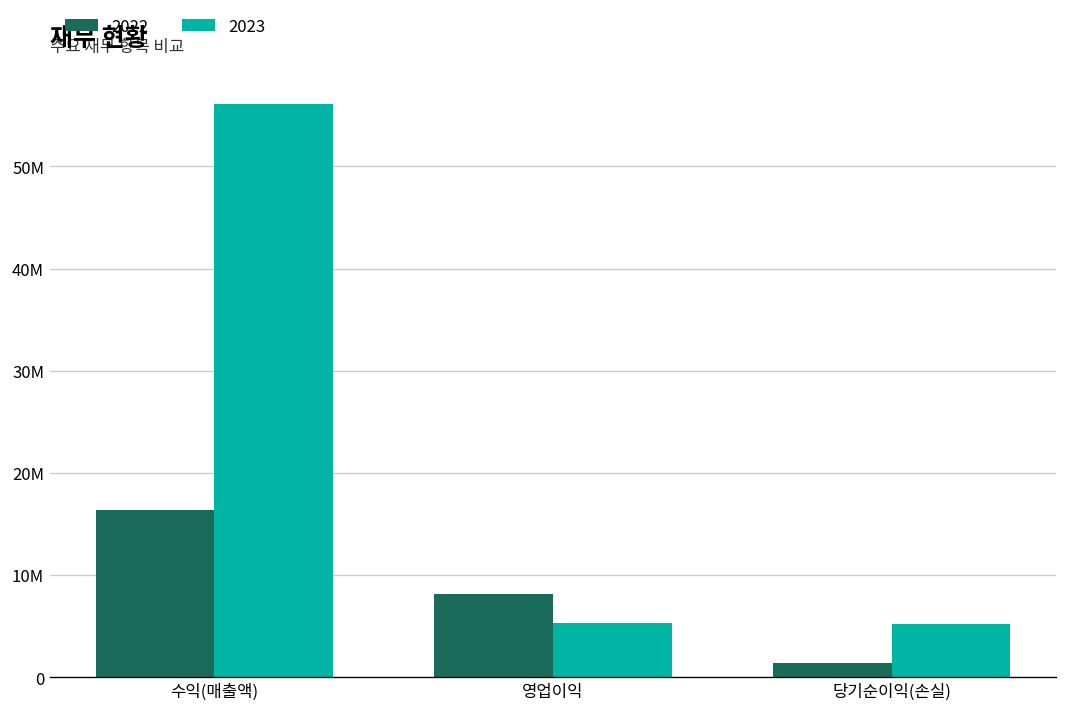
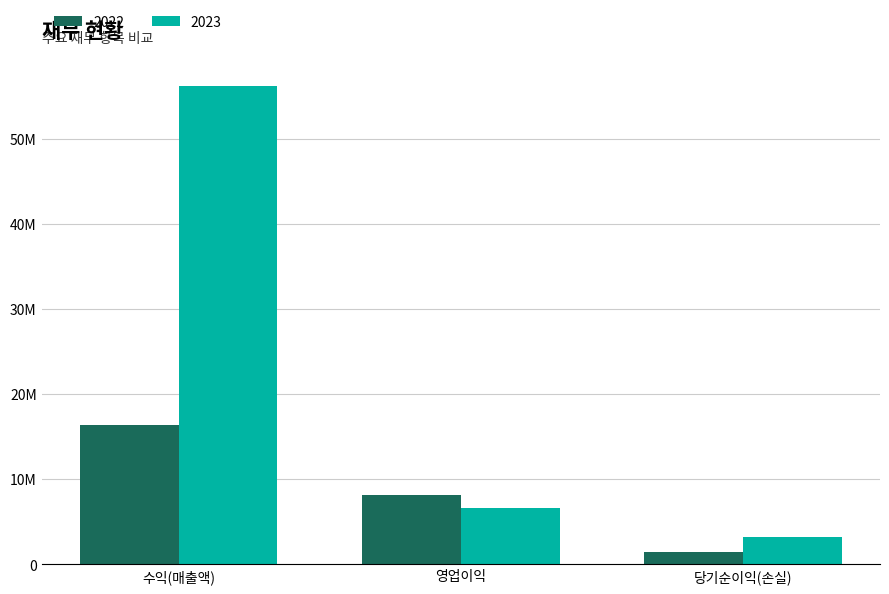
2023, 영업이익: 5000000 -> 7000000
2023, 당기순이익(손실): 5000000 -> 3000000
